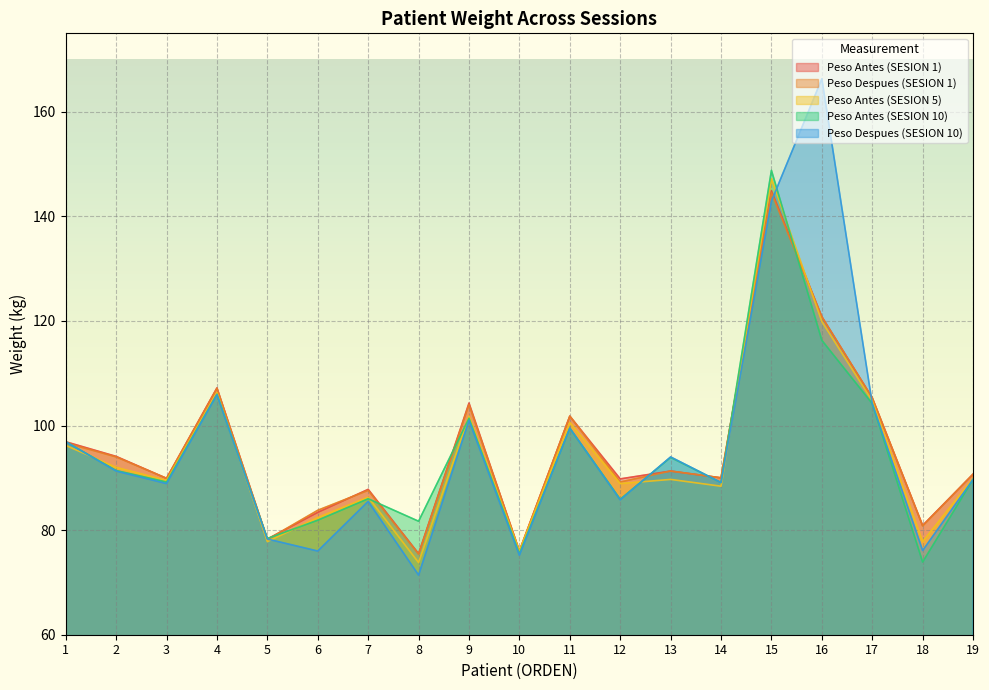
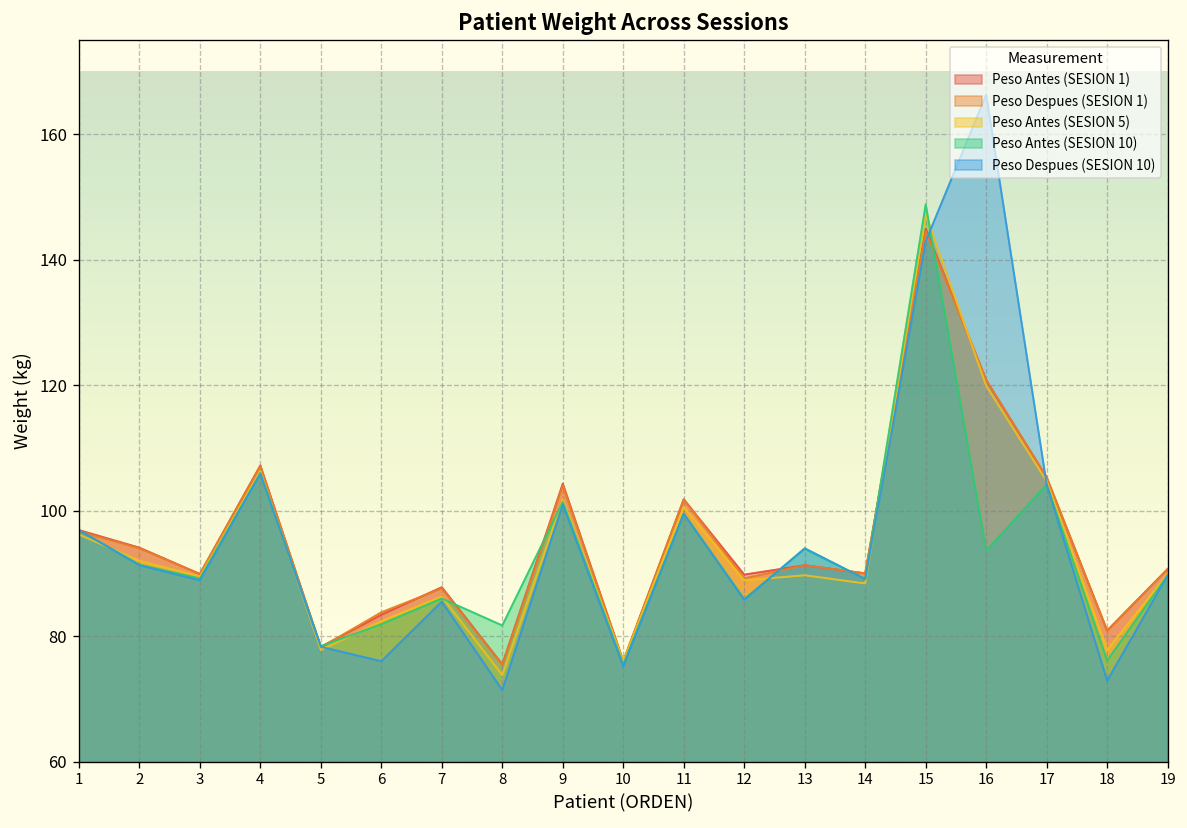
Peso Antes (SESION 10), 16: 116 -> 94
Peso Antes (SESION 10), 18: 74 -> 76
Peso Despues (SESION 10), 18: 76 -> 73
